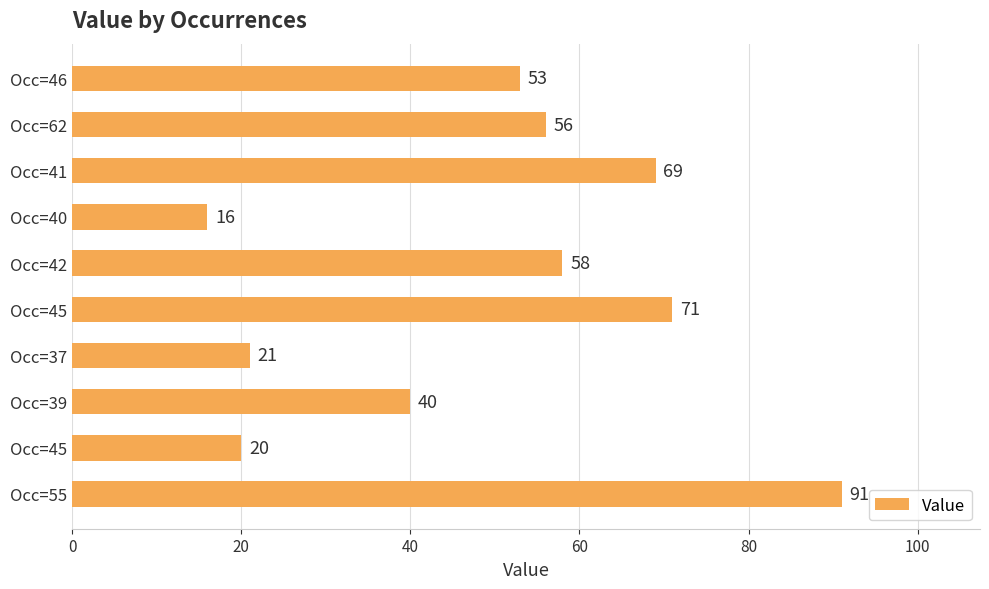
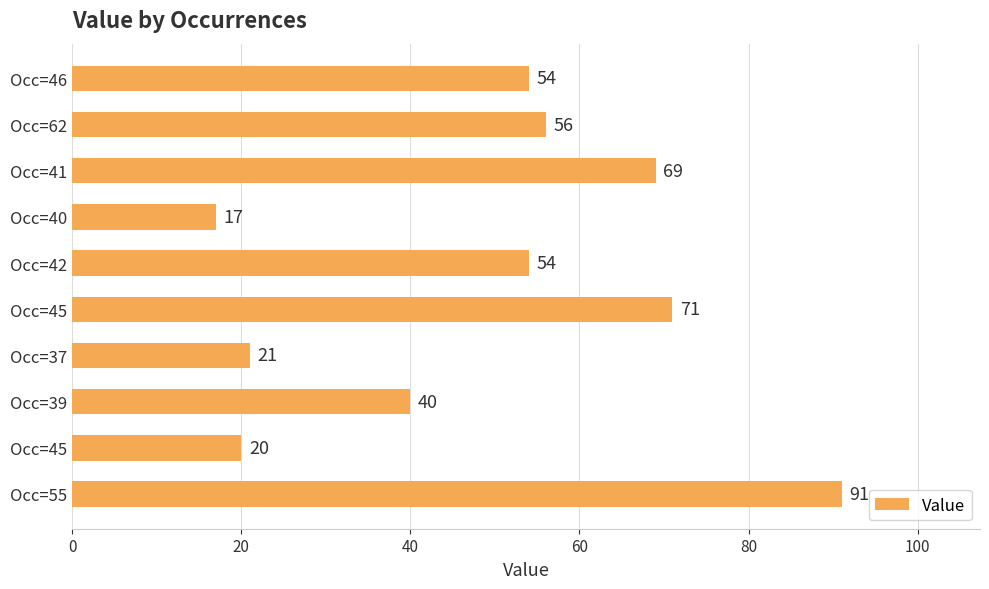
Occ=46: 53 -> 54
Occ=40: 16 -> 17
Occ=42: 58 -> 54
